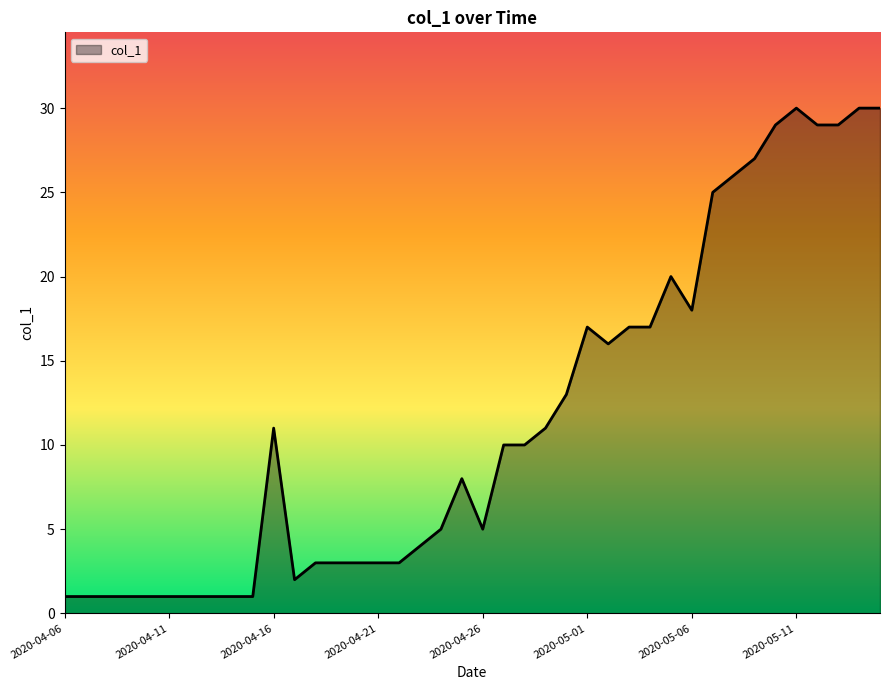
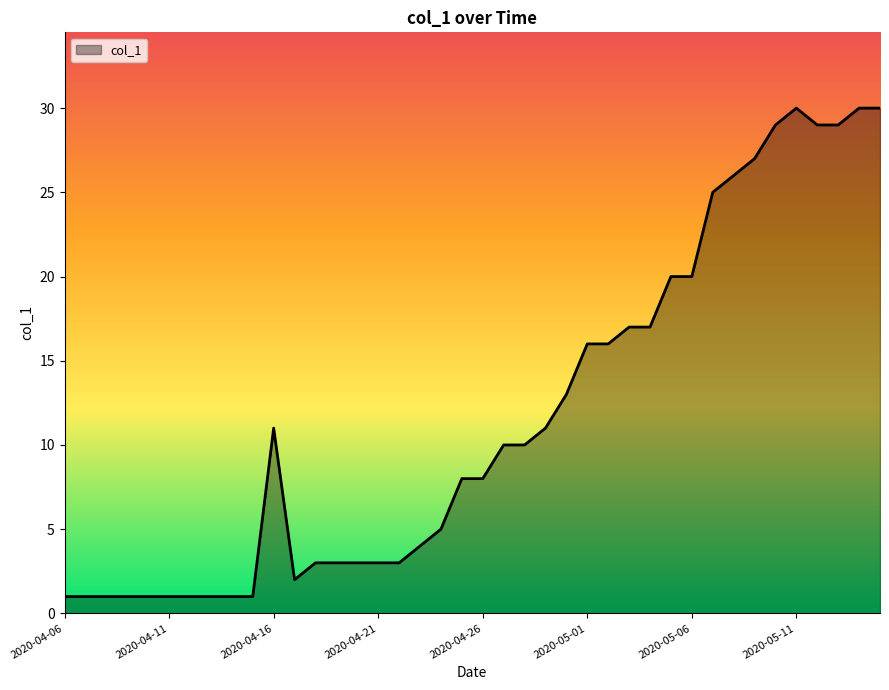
2020-04-26: 5 -> 8
2020-05-01: 17 -> 16
2020-05-06: 18 -> 20
